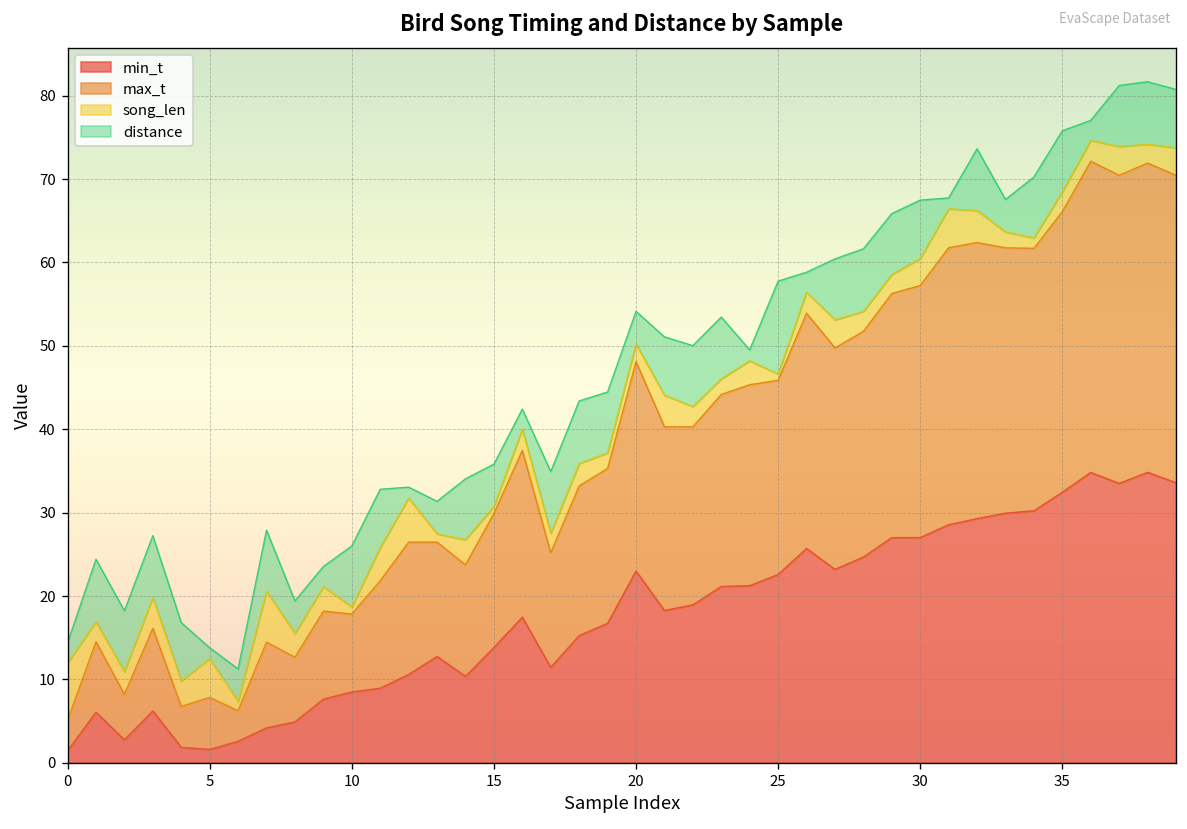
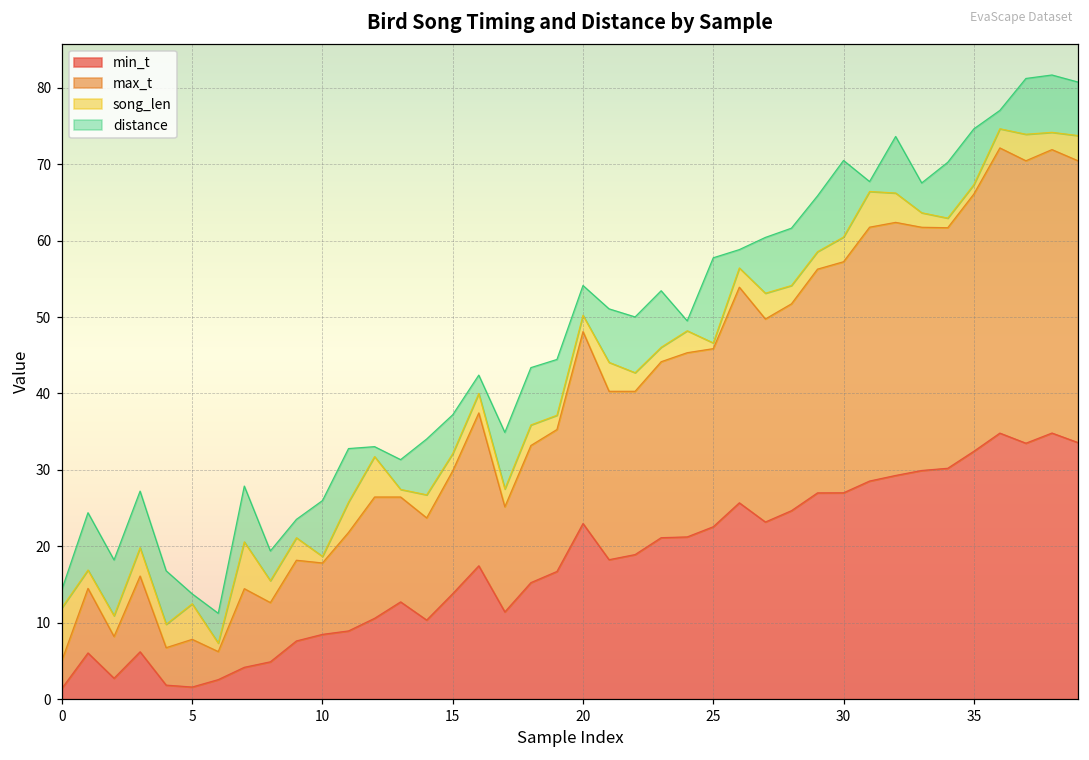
song_len, 15: 1 -> 2
distance, 30: 7 -> 10
song_len, 35: 2 -> 1
